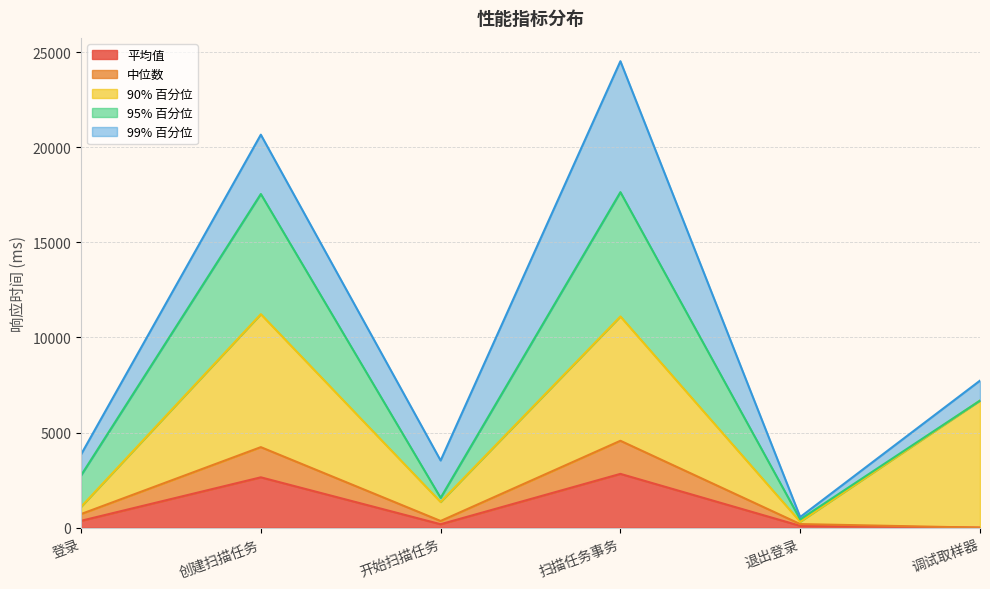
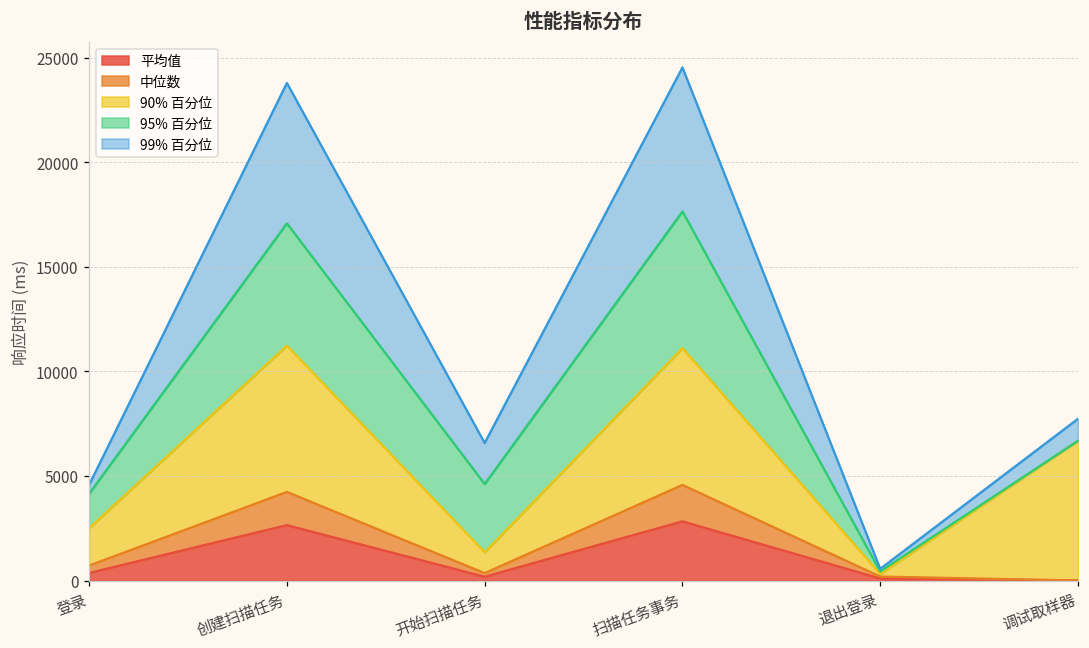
90% 百分位, 登录: 400 -> 1800
99% 百分位, 登录: 1100 -> 400
95% 百分位, 创建扫描任务: 6300 -> 5800
99% 百分位, 创建扫描任务: 3100 -> 6700
95% 百分位, 开始扫描任务: 200 -> 3300
